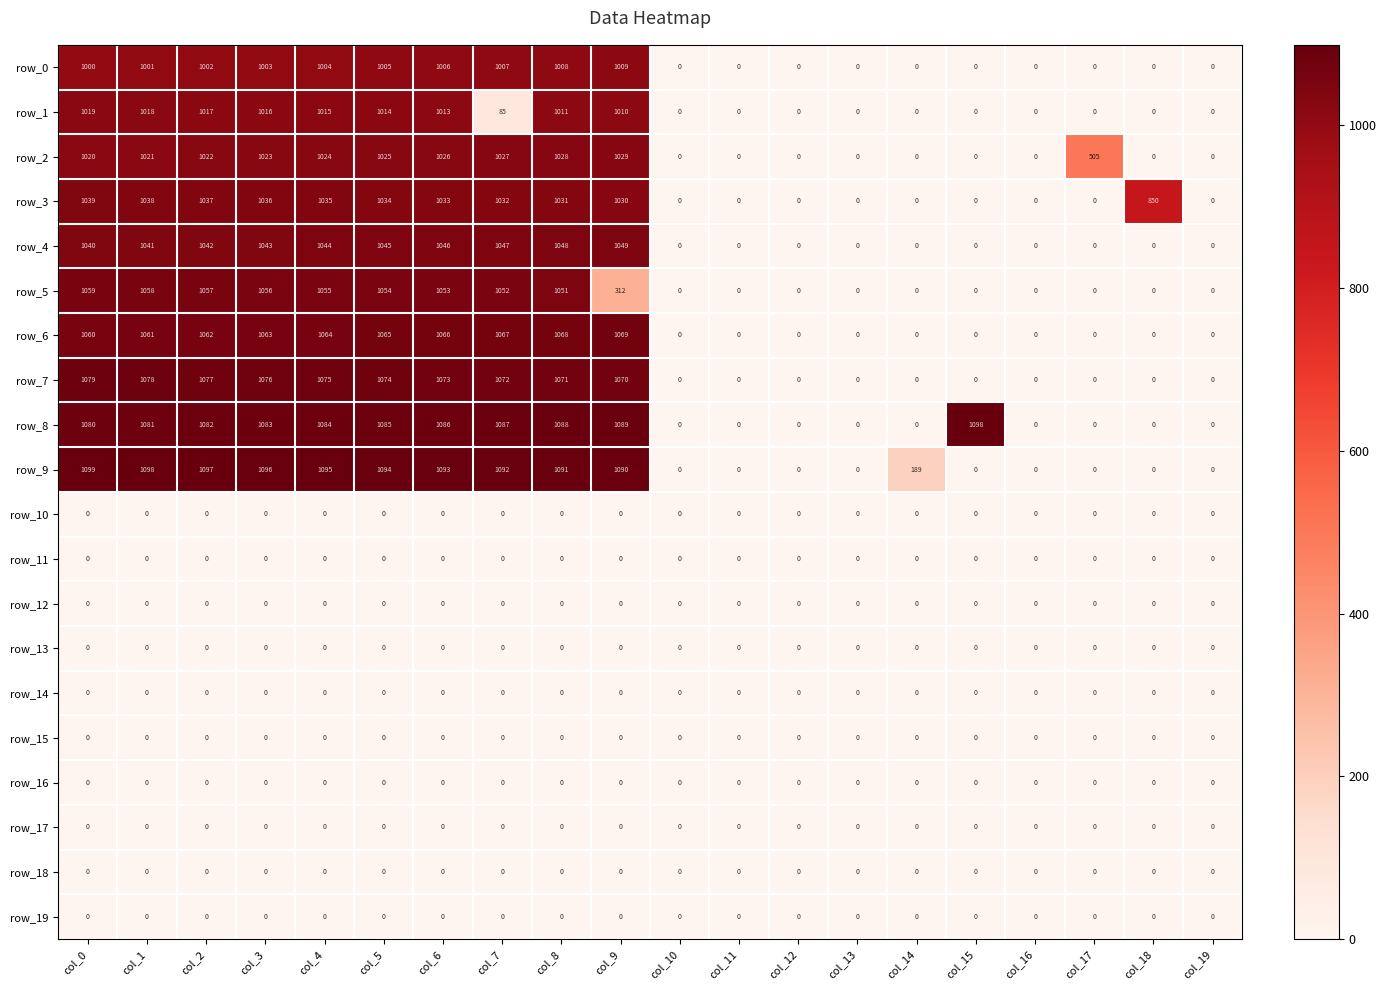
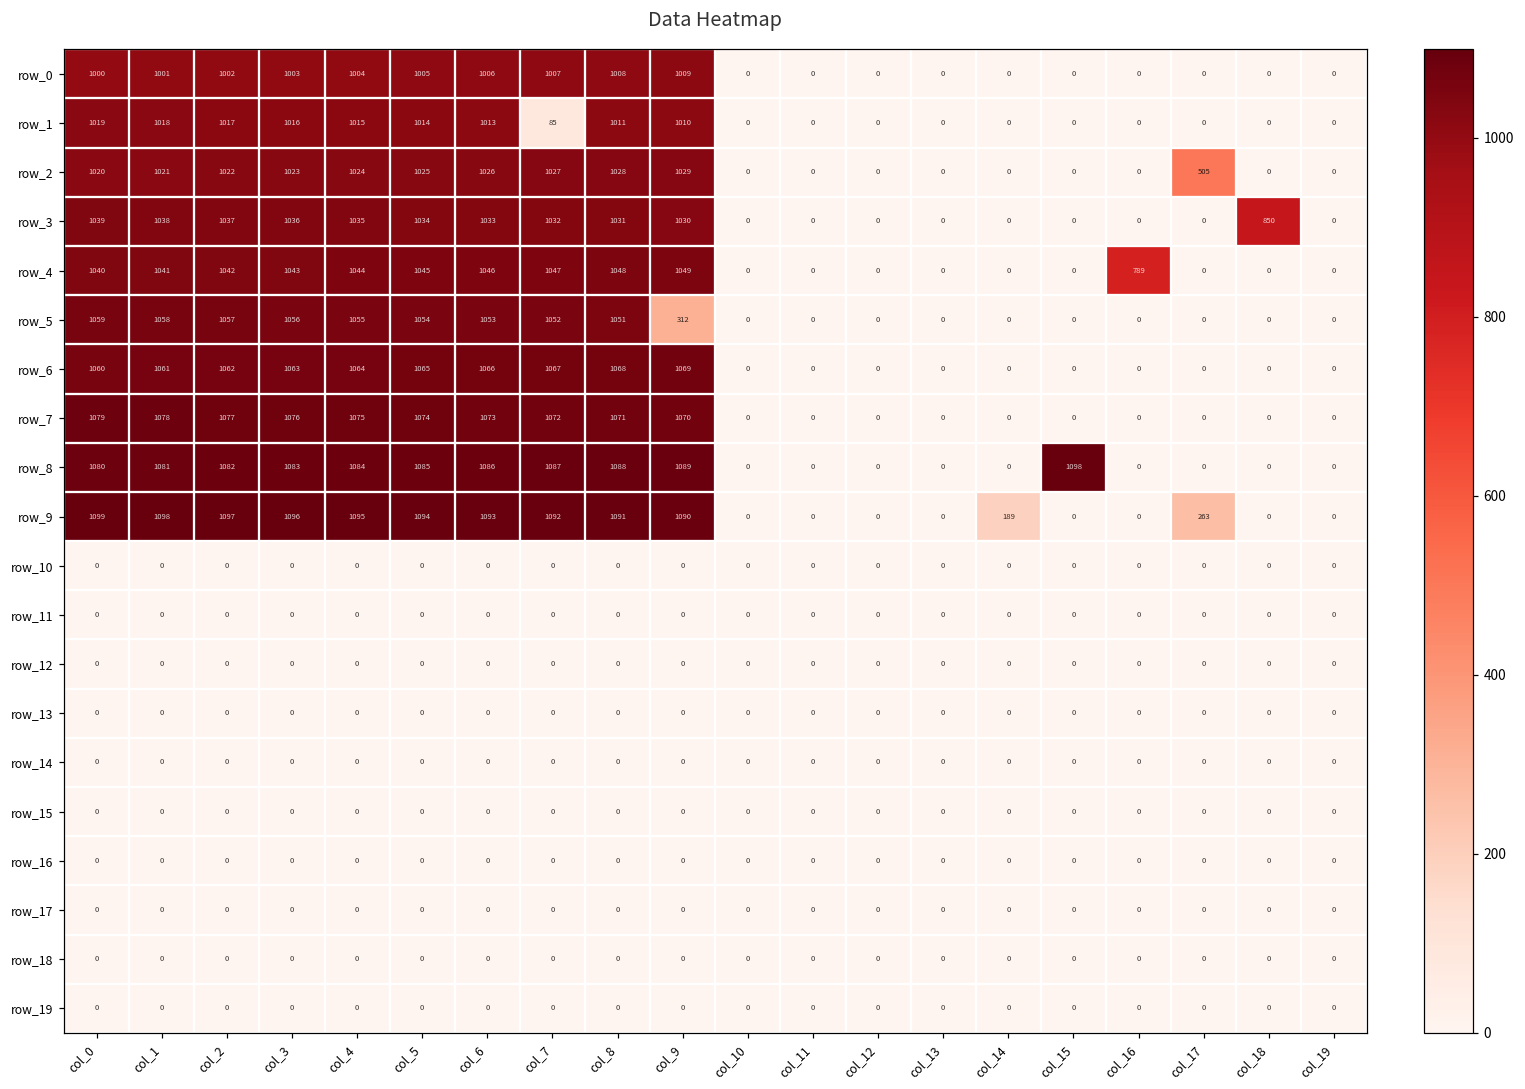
row_4, col_16: 0 -> 789
row_9, col_17: 0 -> 263
